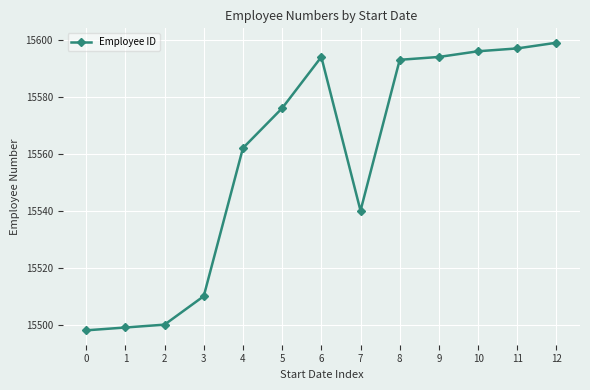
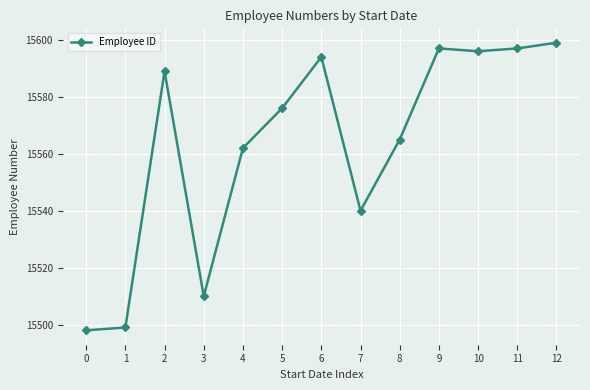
2: 15500 -> 15589
8: 15593 -> 15565
9: 15594 -> 15597
